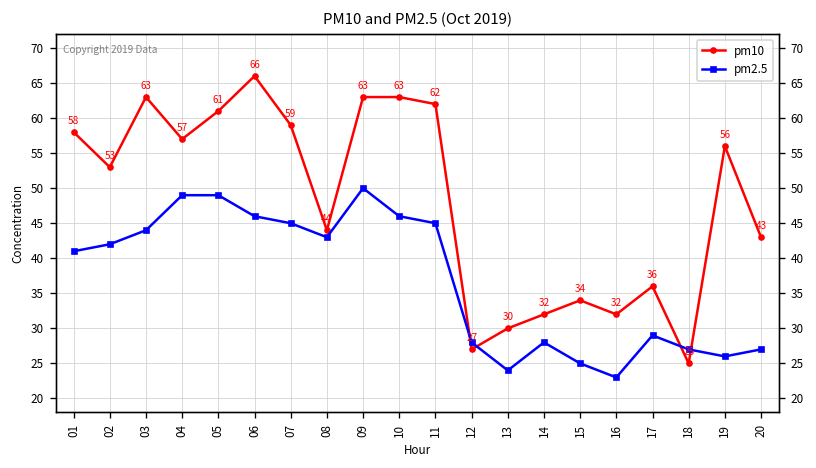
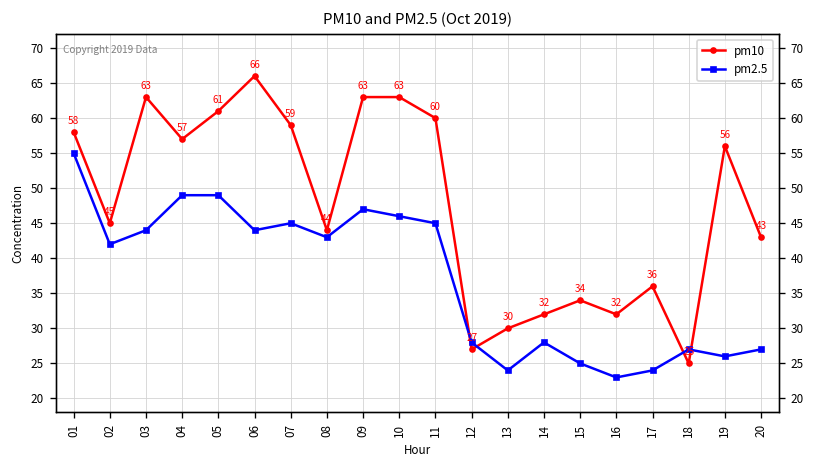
pm2.5, 01: 41 -> 55
pm10, 02: 53 -> 45
pm2.5, 06: 46 -> 44
pm2.5, 09: 50 -> 47
pm10, 11: 62 -> 60
pm2.5, 17: 29 -> 24
